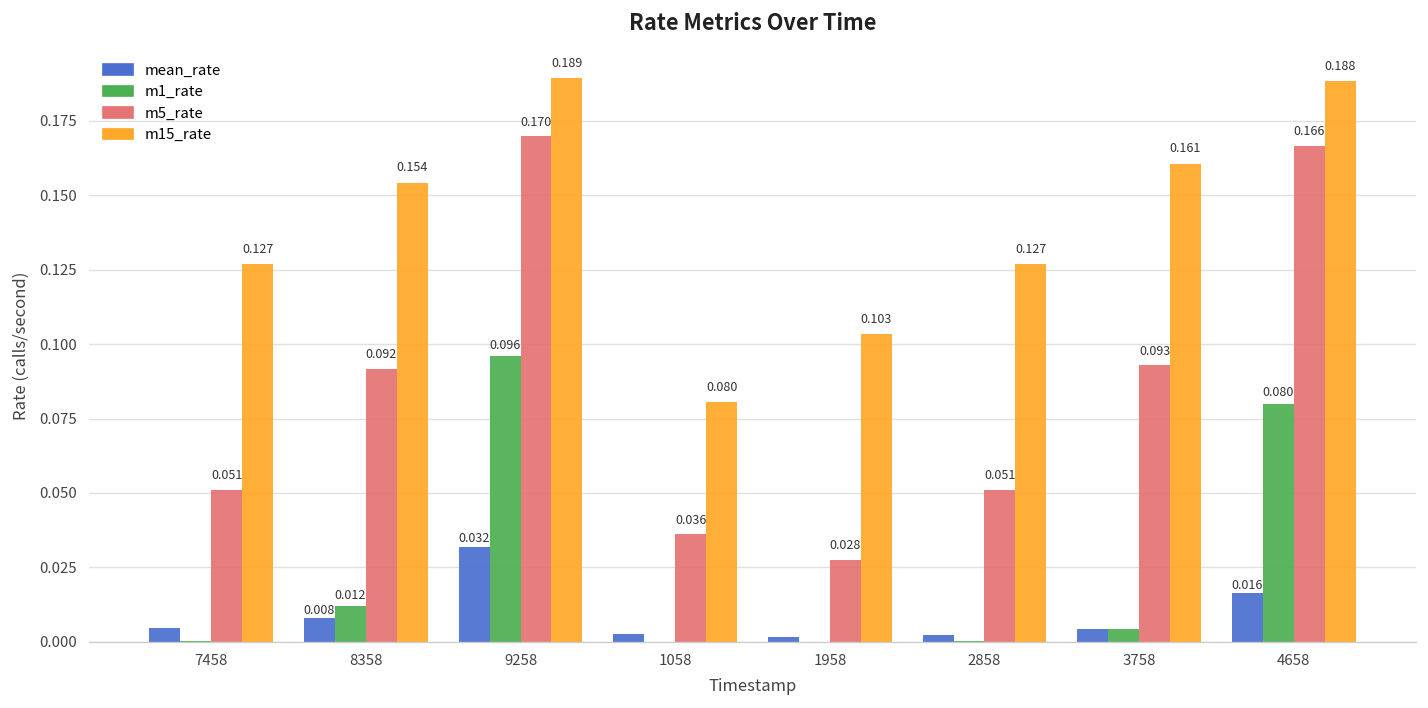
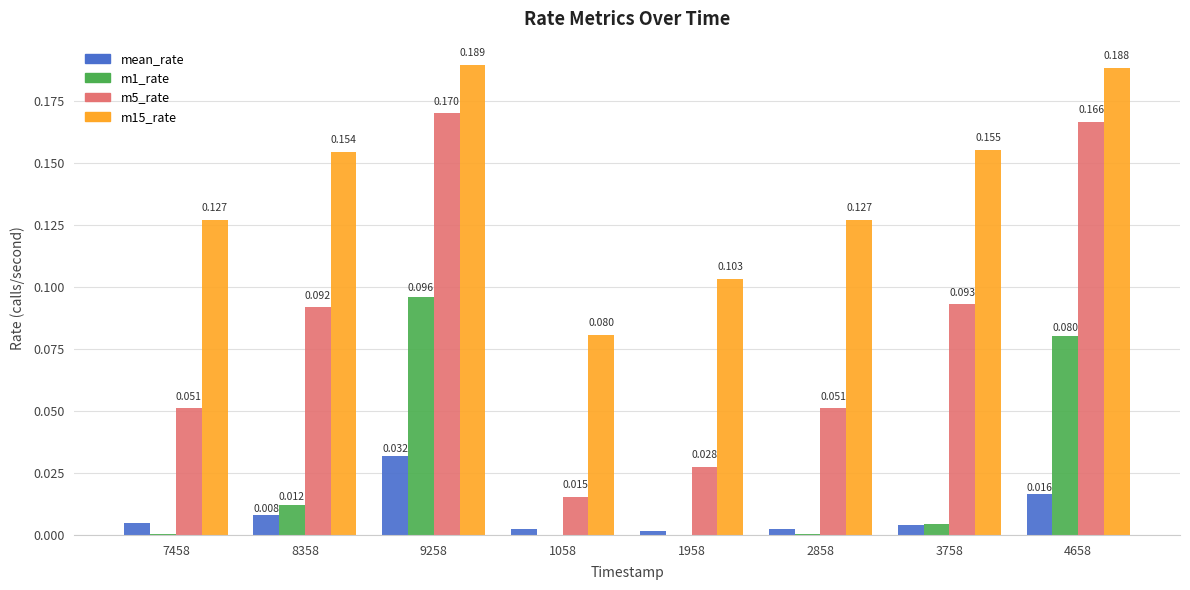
m5_rate, 1058: 0.036 -> 0.015
m15_rate, 3758: 0.161 -> 0.155
